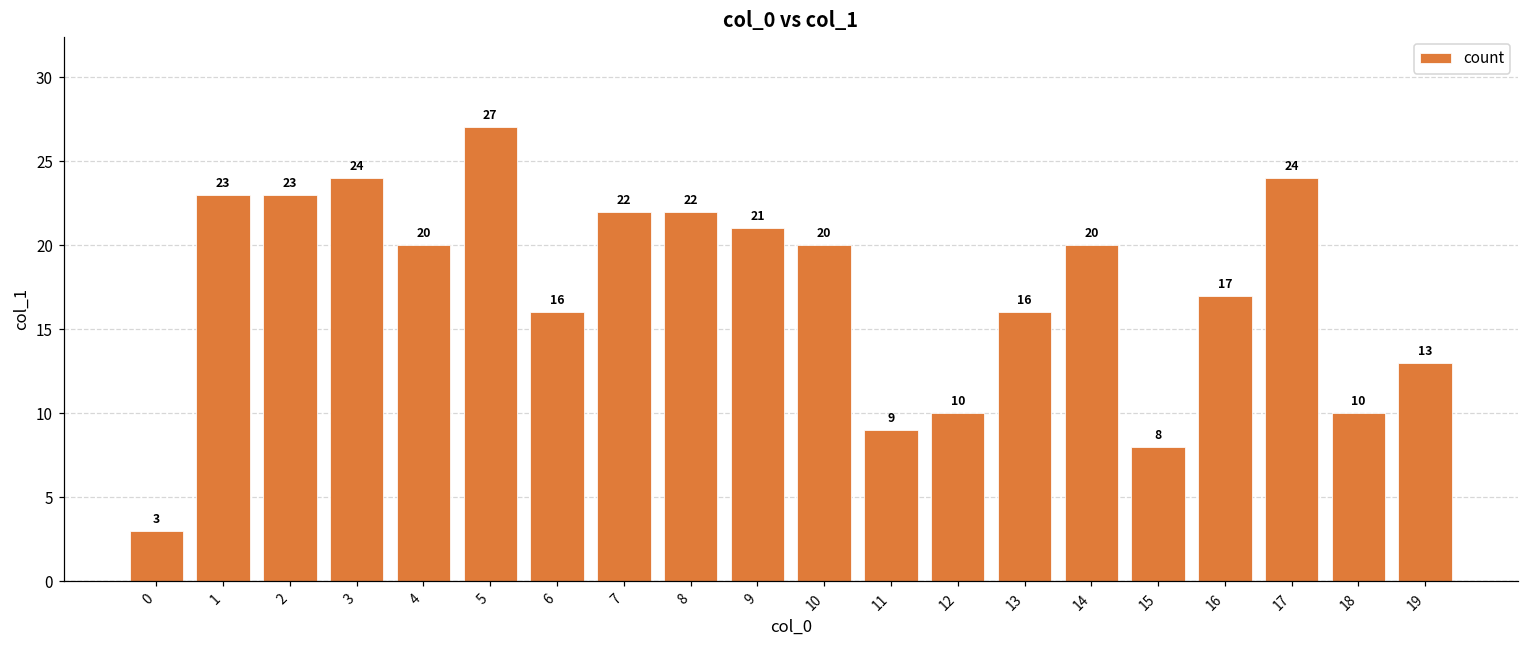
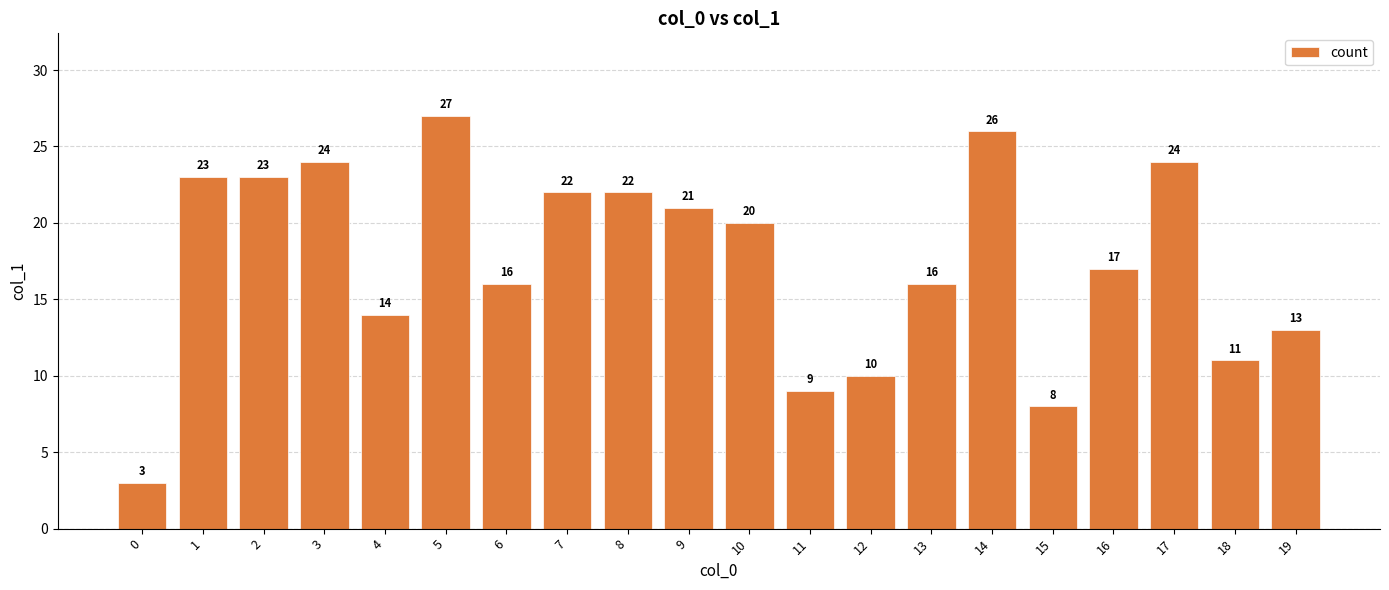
4: 20 -> 14
14: 20 -> 26
18: 10 -> 11
